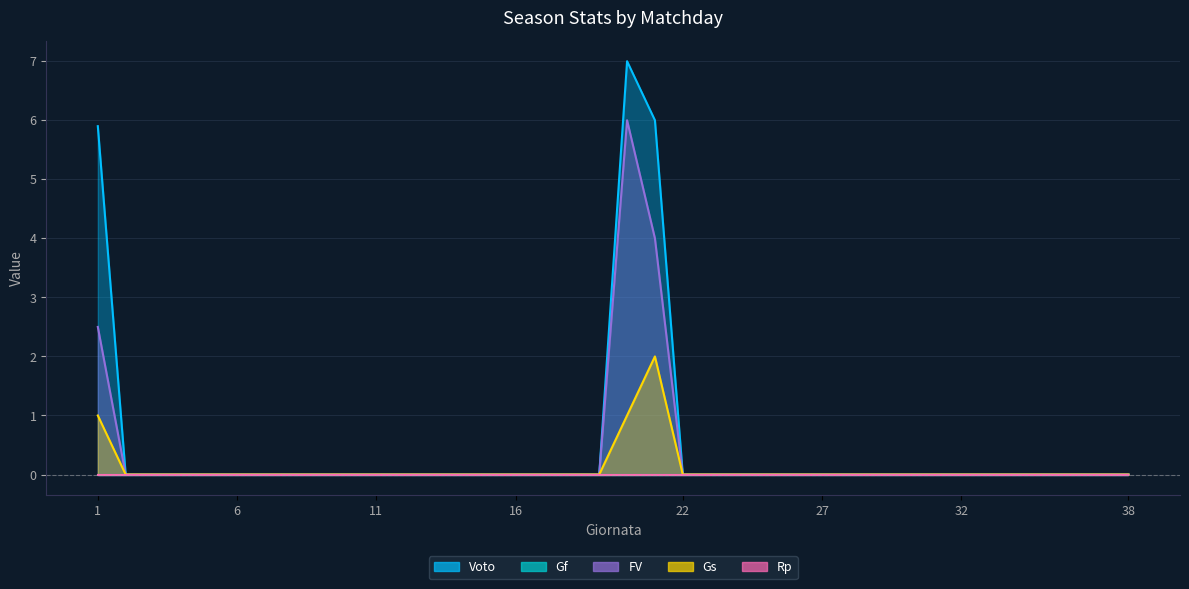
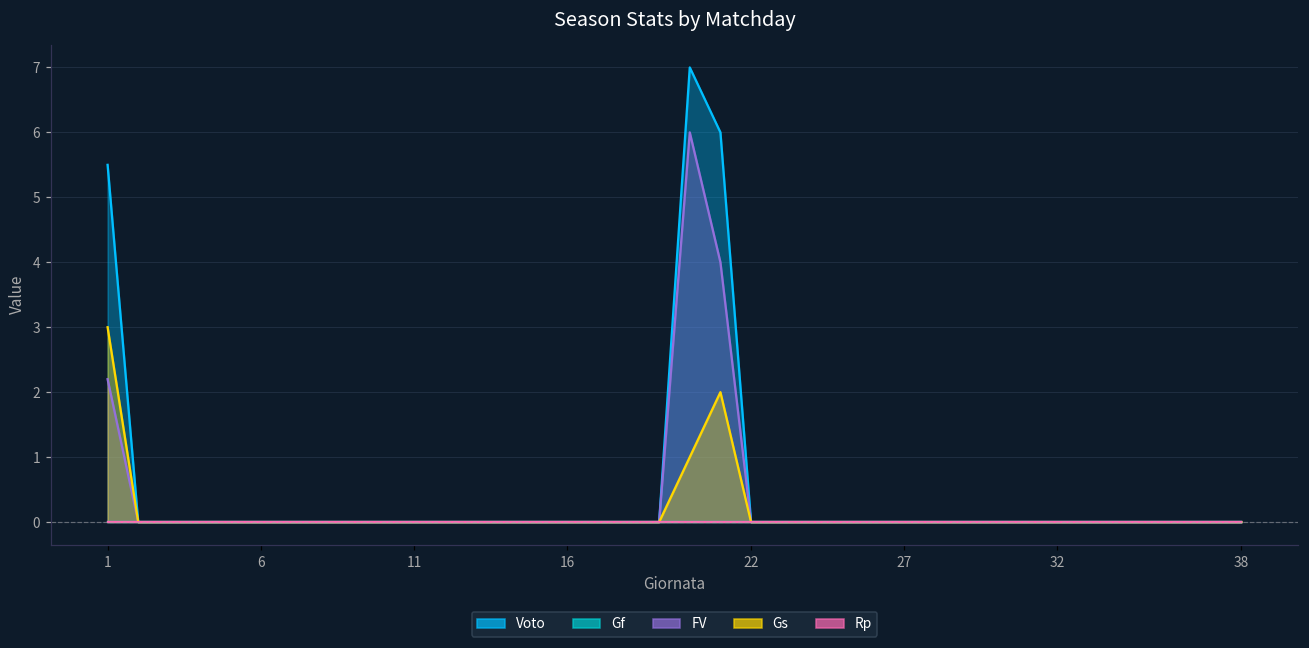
Voto, 1: 5.9 -> 5.5
FV, 1: 2.5 -> 2.2
Gs, 1: 1 -> 3
